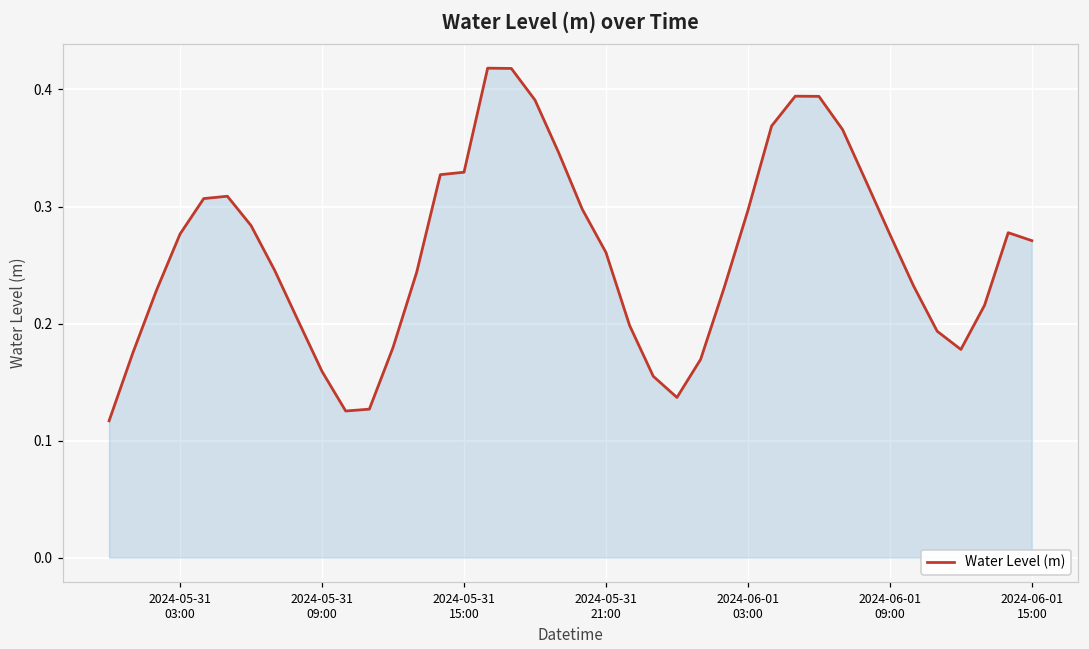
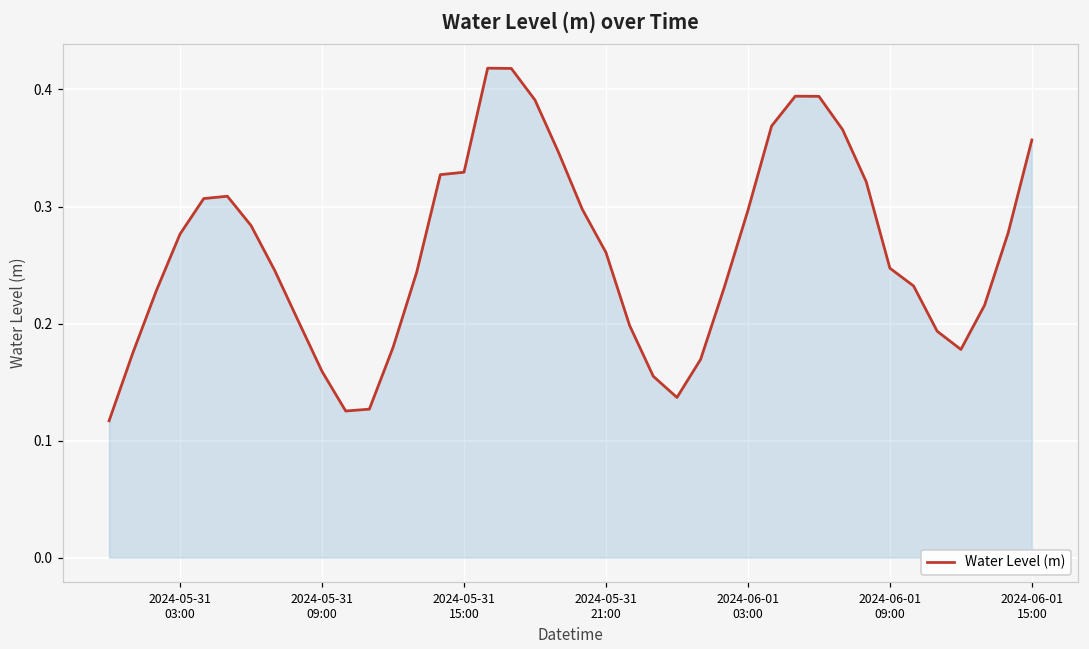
2024-06-01 09:00: 0.276 -> 0.247
2024-06-01 15:00: 0.271 -> 0.357
